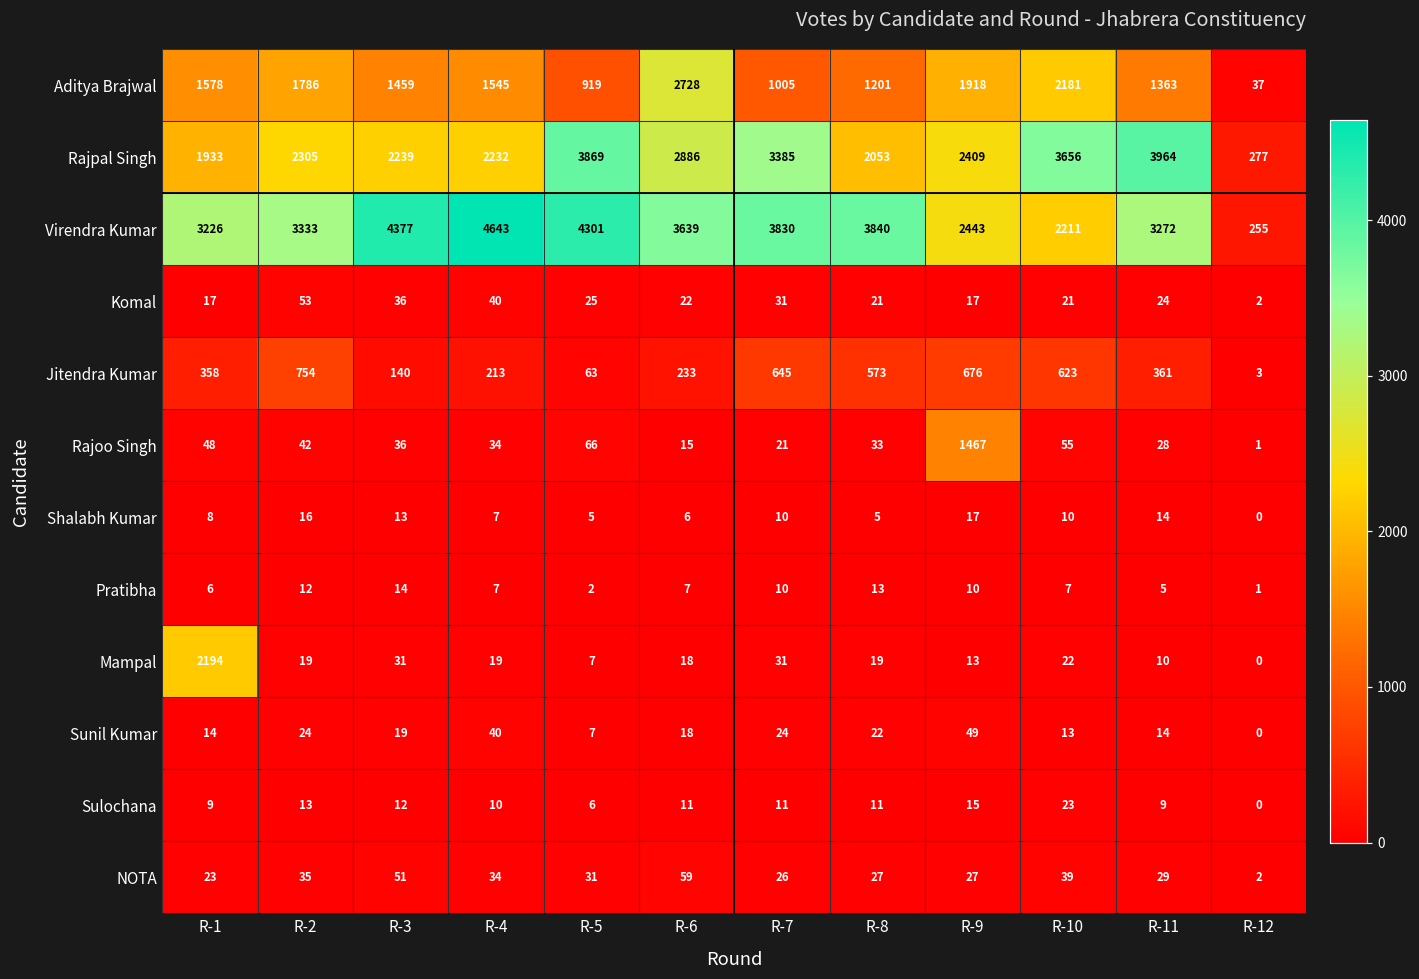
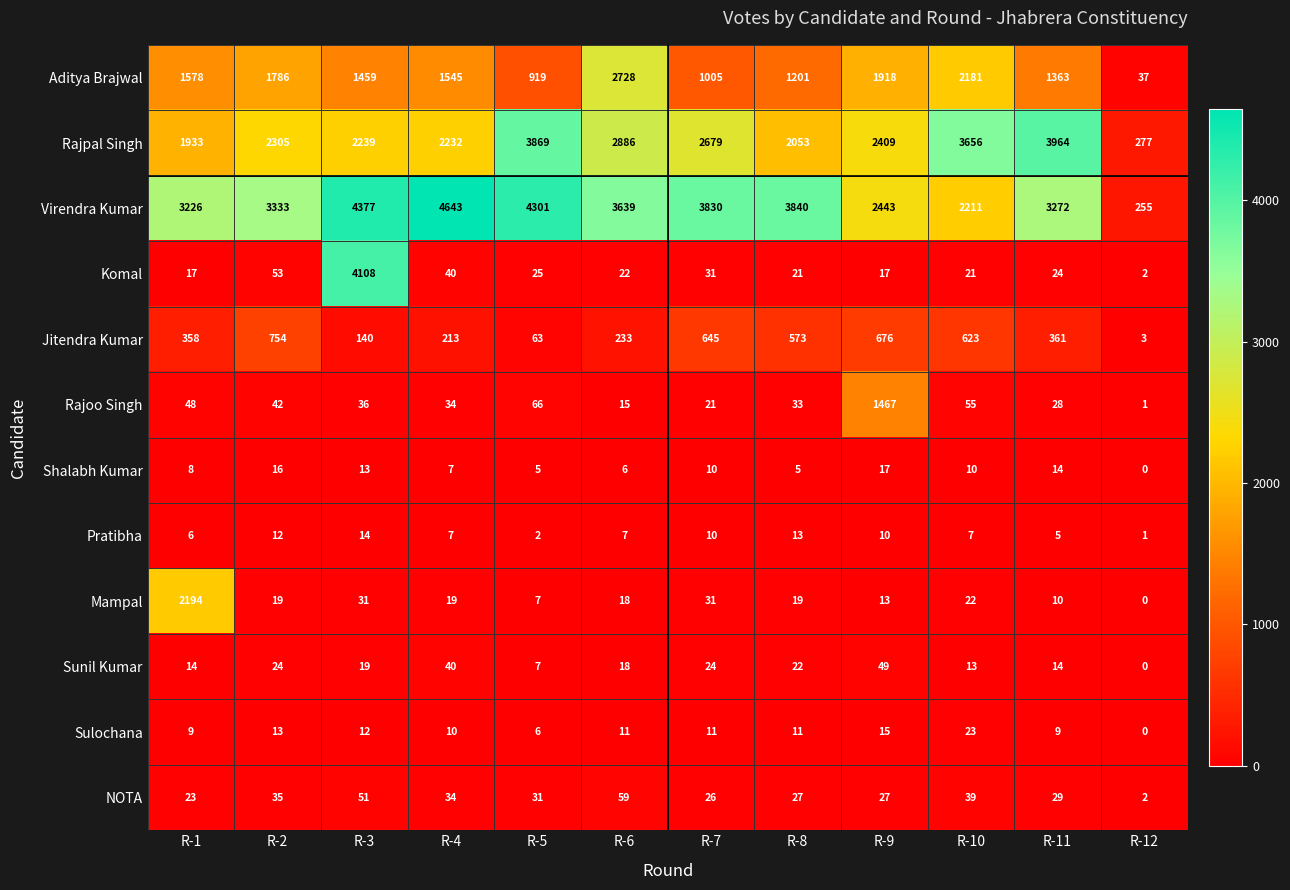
Rajpal Singh, R-7: 3385 -> 2679
Komal, R-3: 36 -> 4108
